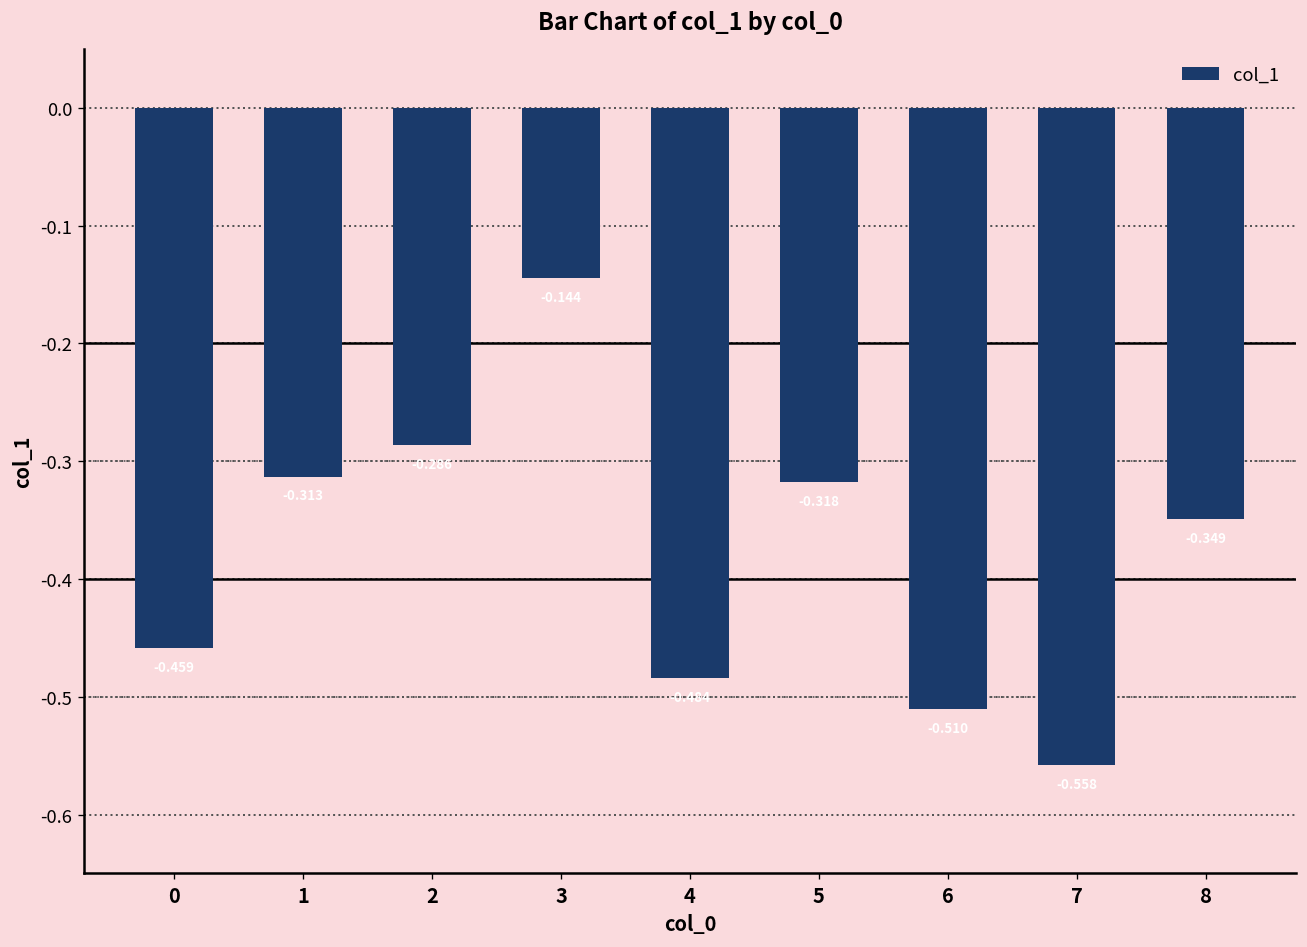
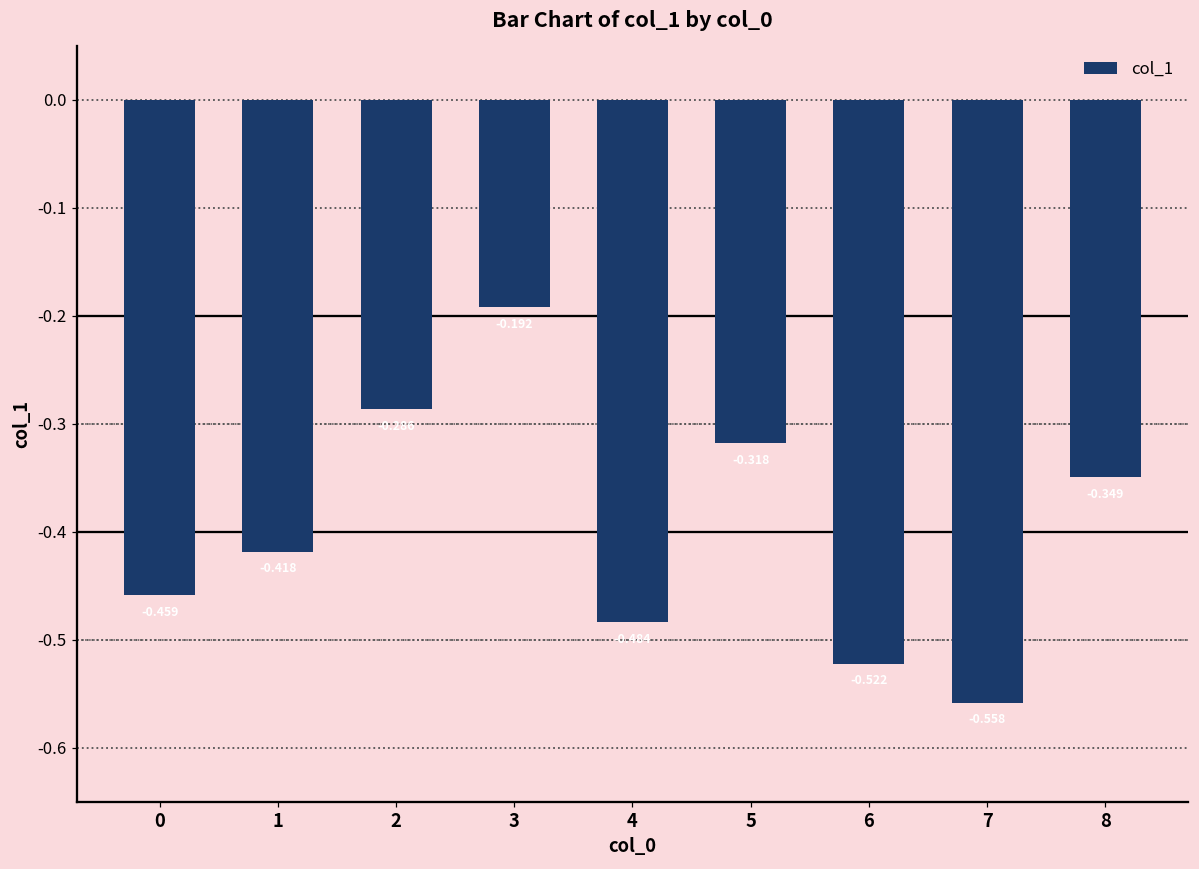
1: -0.31 -> -0.42
3: -0.14 -> -0.19
6: -0.51 -> -0.52
